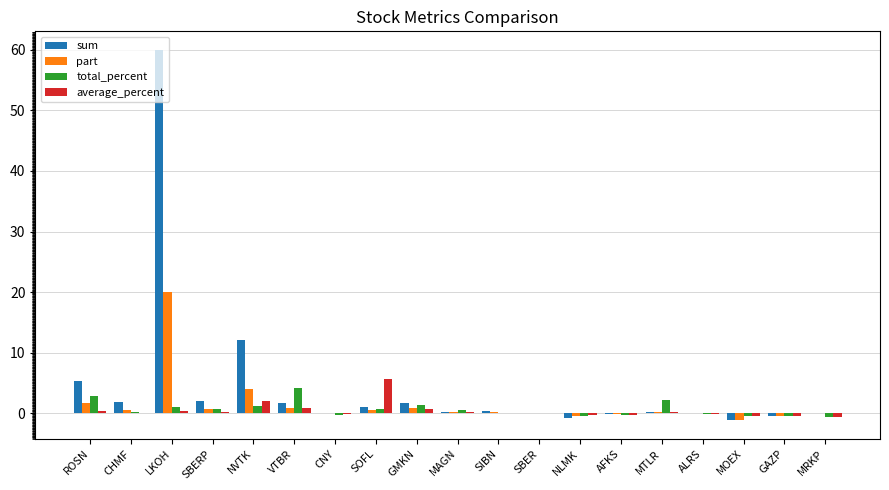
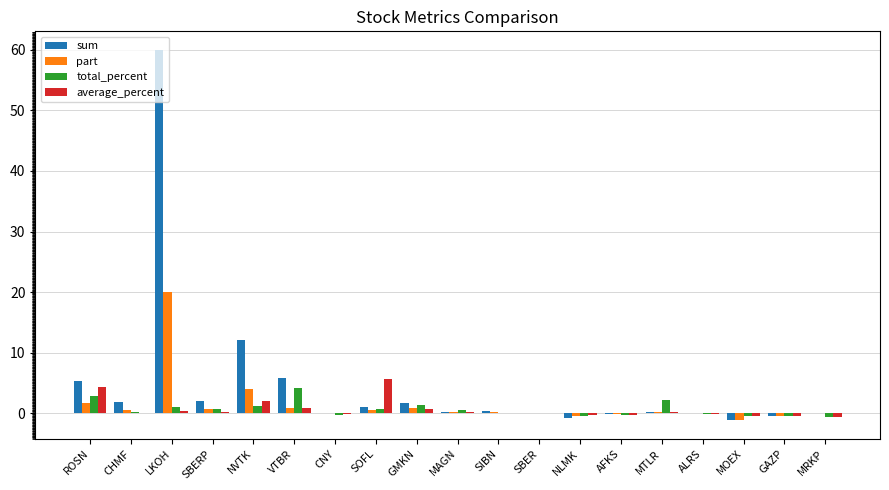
average_percent, ROSN: 0 -> 4
sum, VTBR: 2 -> 6
